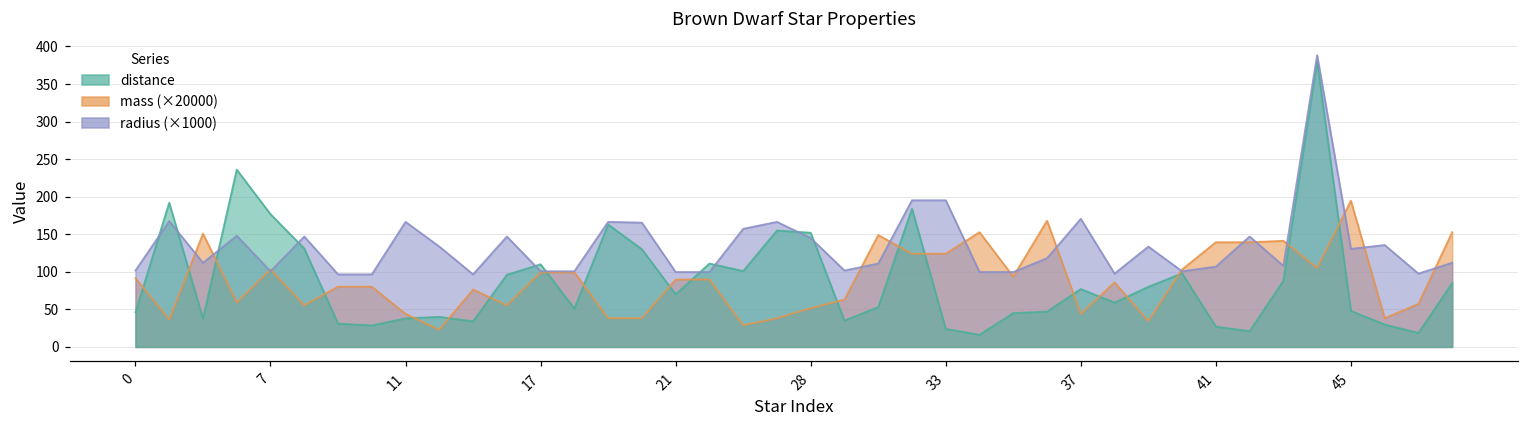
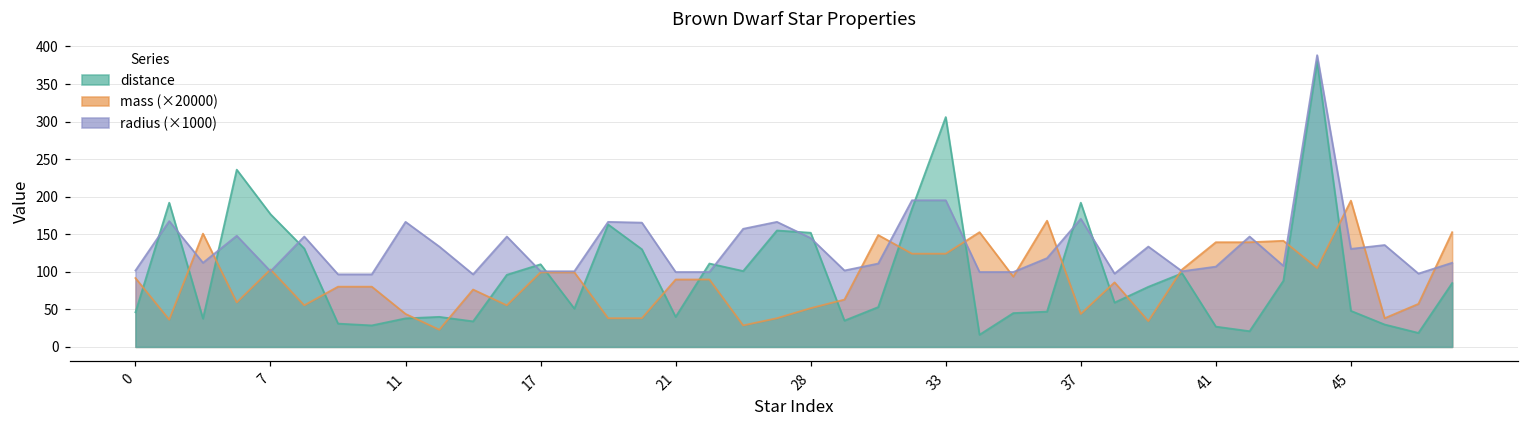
distance, 21: 70 -> 40
distance, 33: 20 -> 310
distance, 37: 80 -> 190
